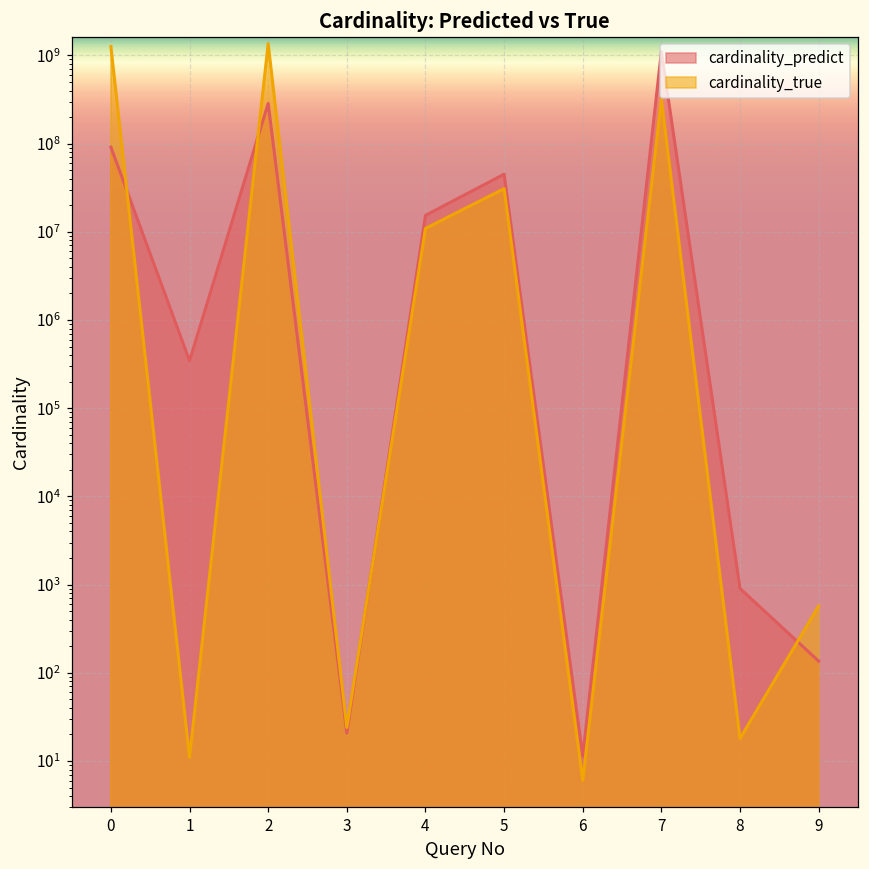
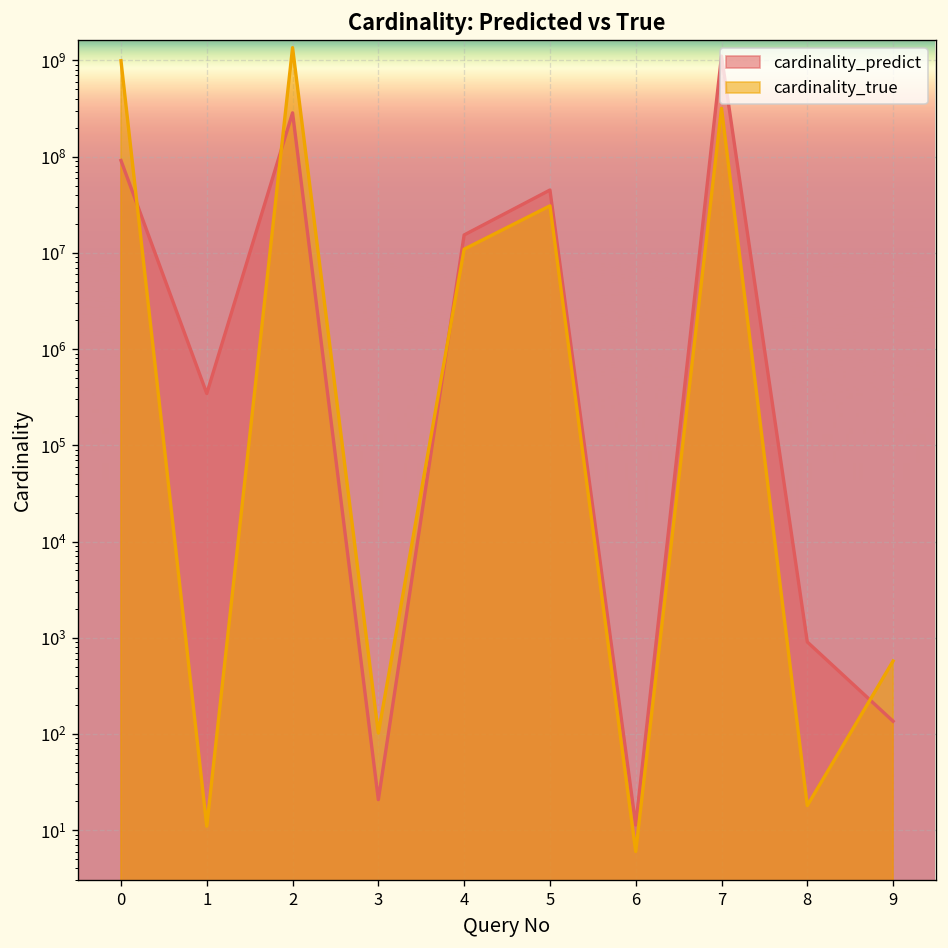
cardinality_true, 0: 1300000000 -> 1000000000
cardinality_true, 3: 24 -> 100
